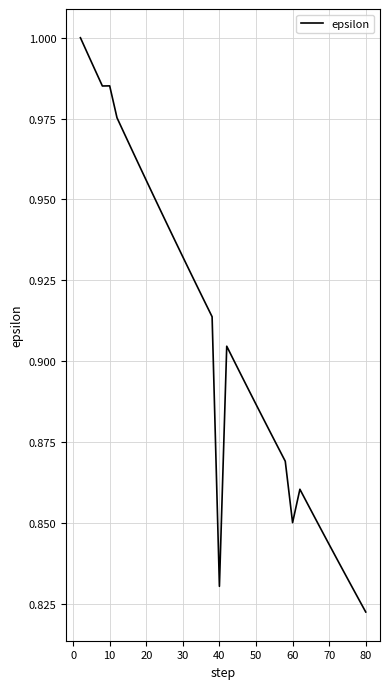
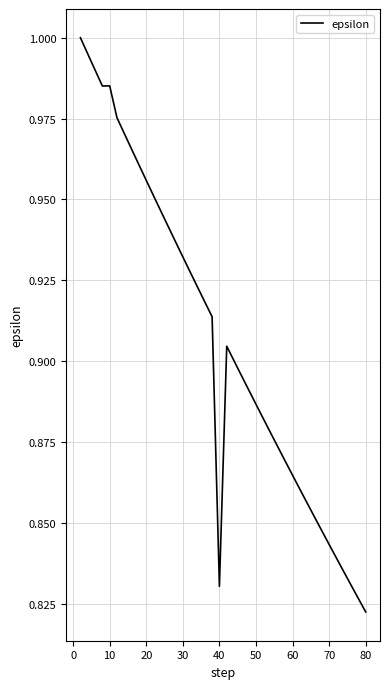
60: 0.850 -> 0.865
